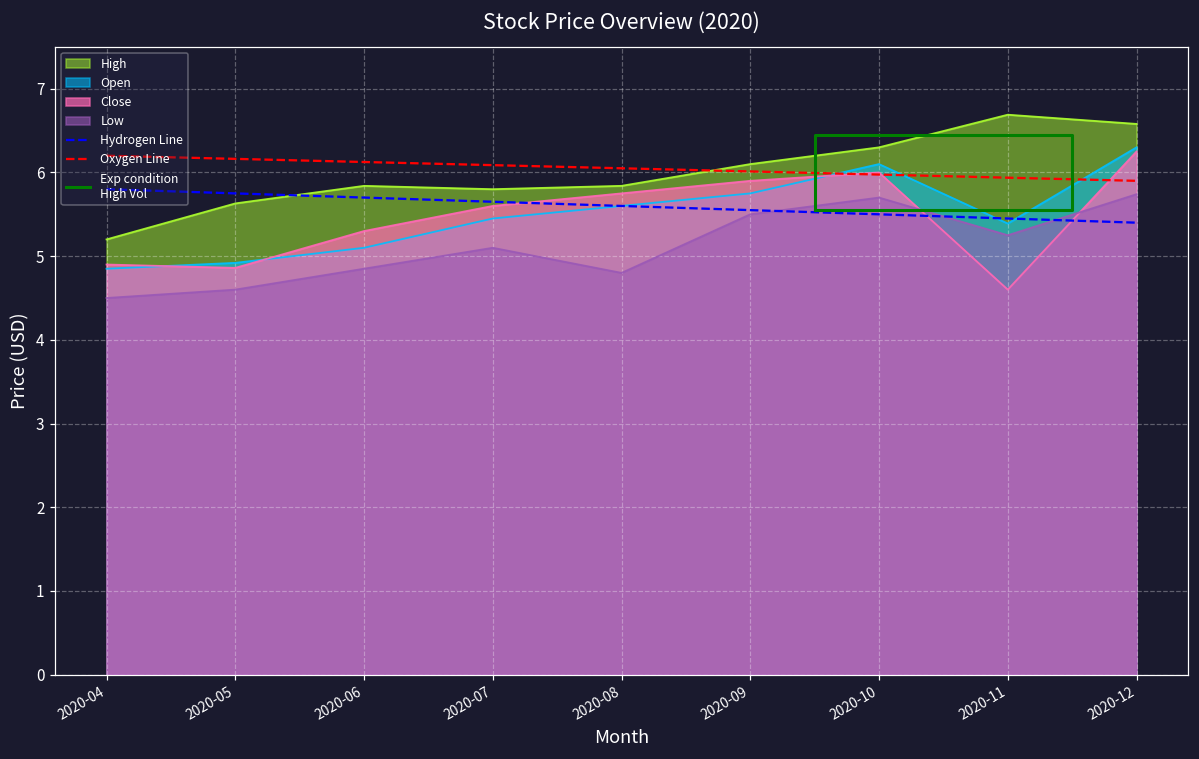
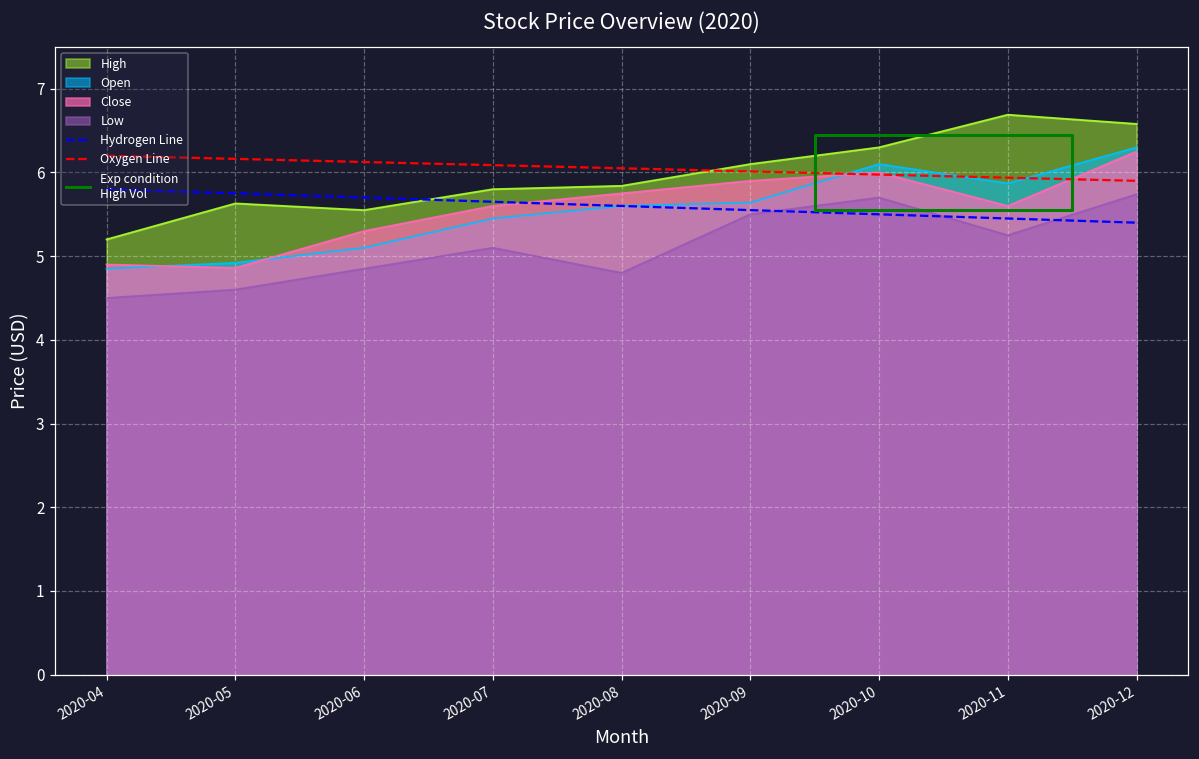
High, 2020-06: 5.8 -> 5.6
Open, 2020-09: 5.8 -> 5.6
Open, 2020-11: 5.4 -> 5.9
Close, 2020-11: 4.6 -> 5.6
